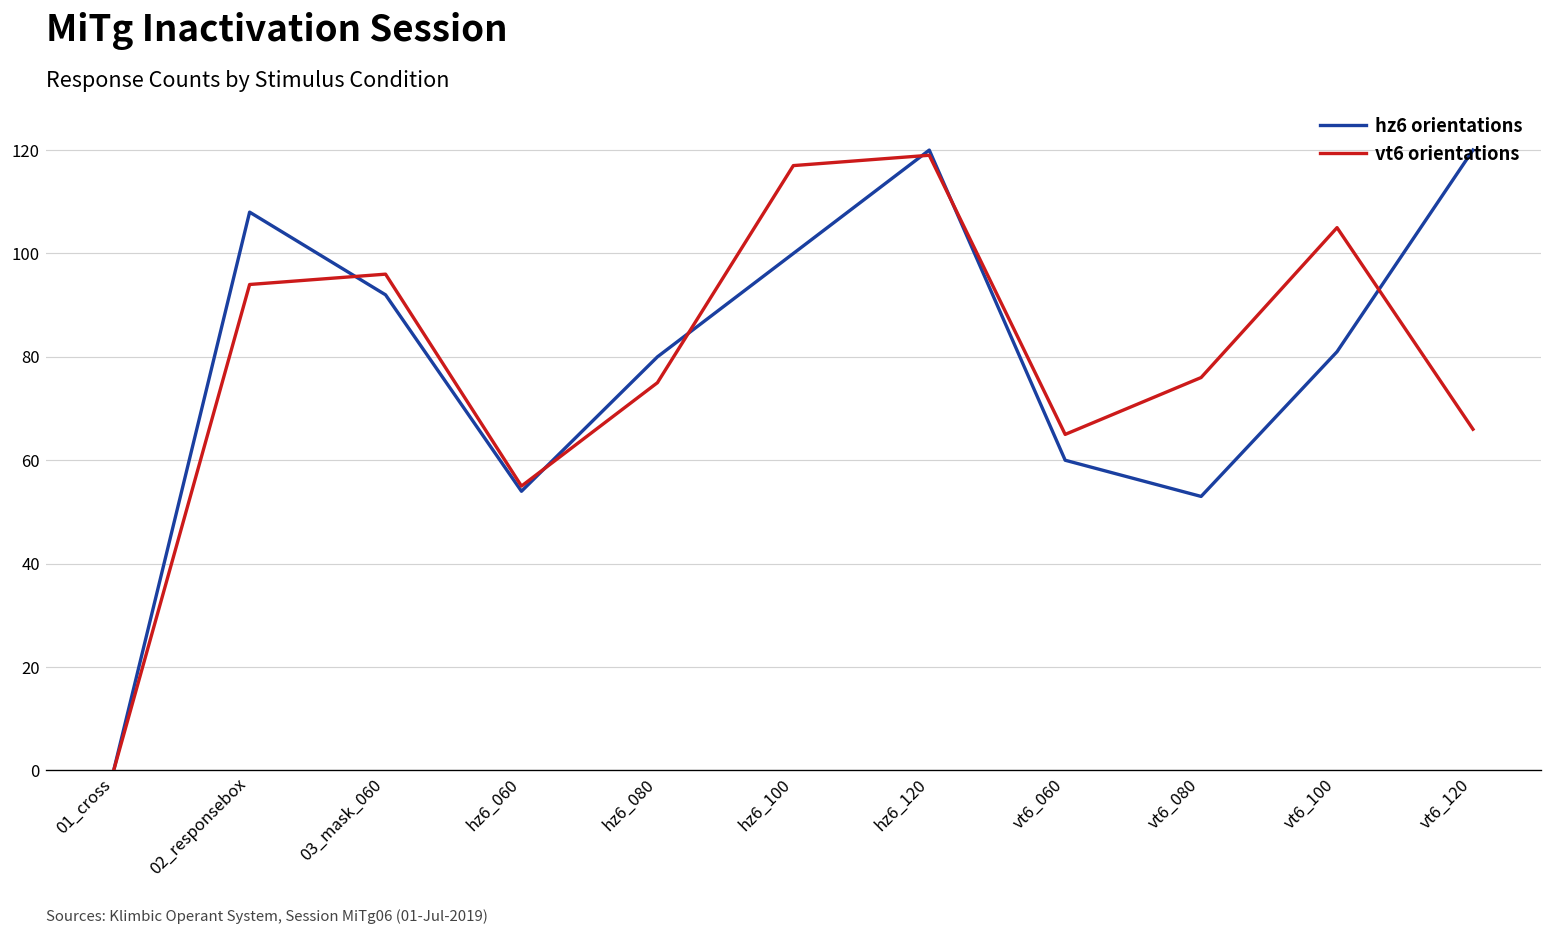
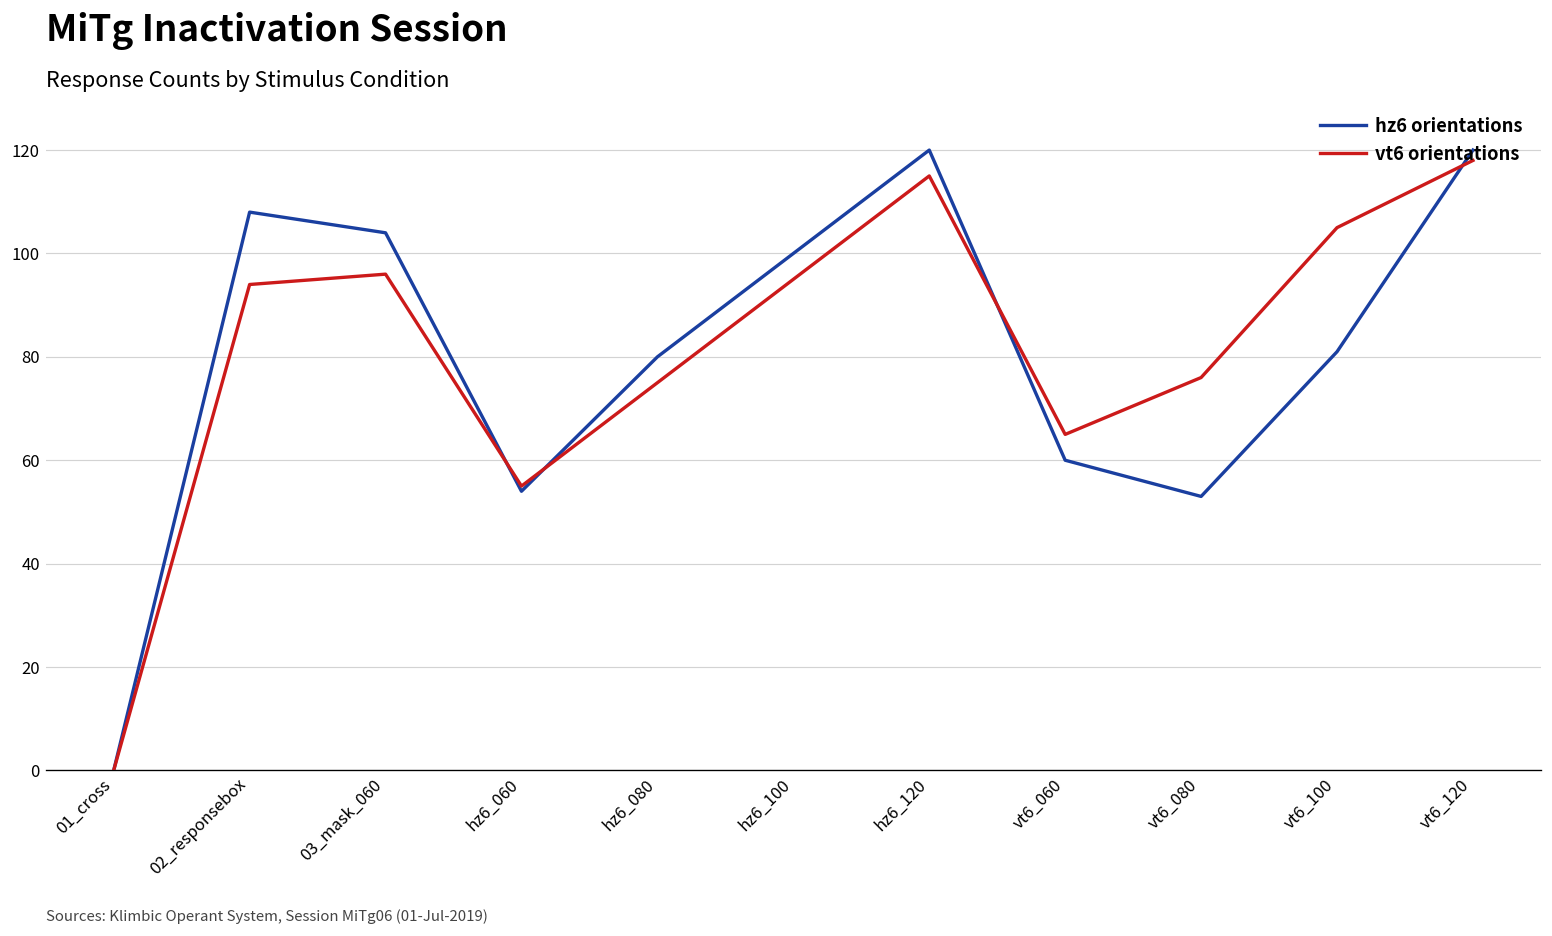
hz6 orientations, 03_mask_060: 92 -> 104
vt6 orientations, hz6_100: 117 -> 95
vt6 orientations, hz6_120: 119 -> 115
vt6 orientations, vt6_120: 66 -> 118
